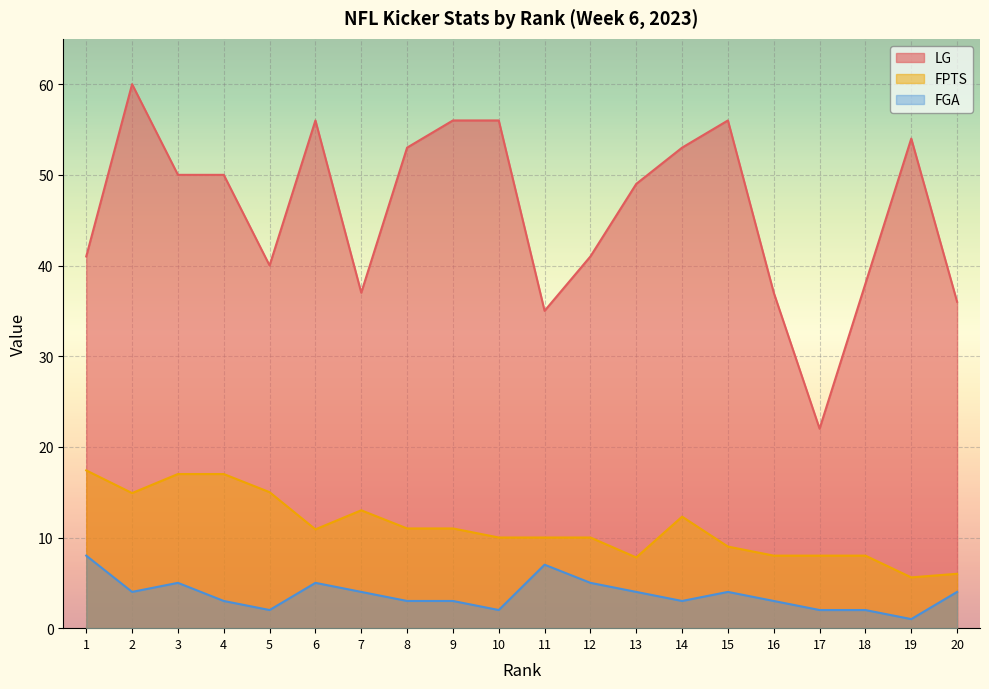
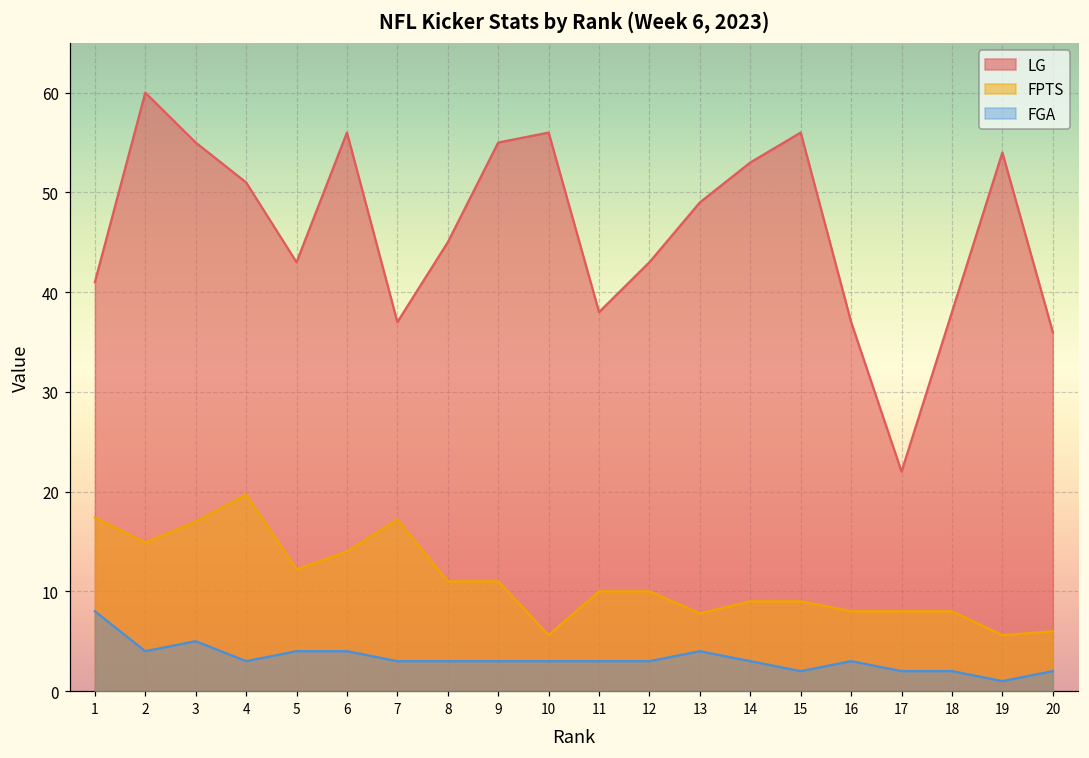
LG, 3: 50 -> 55
LG, 4: 50 -> 51
FPTS, 4: 17 -> 20
LG, 5: 40 -> 43
FPTS, 5: 15 -> 12
FGA, 5: 2 -> 4
FPTS, 6: 11 -> 14
FGA, 6: 5 -> 4
FPTS, 7: 13 -> 17
FGA, 7: 4 -> 3
LG, 8: 53 -> 45
LG, 9: 56 -> 55
FPTS, 10: 10 -> 6
FGA, 10: 2 -> 3
LG, 11: 35 -> 38
FGA, 11: 7 -> 3
LG, 12: 41 -> 43
FGA, 12: 5 -> 3
FPTS, 14: 12 -> 9
FGA, 15: 4 -> 2
FGA, 20: 4 -> 2
